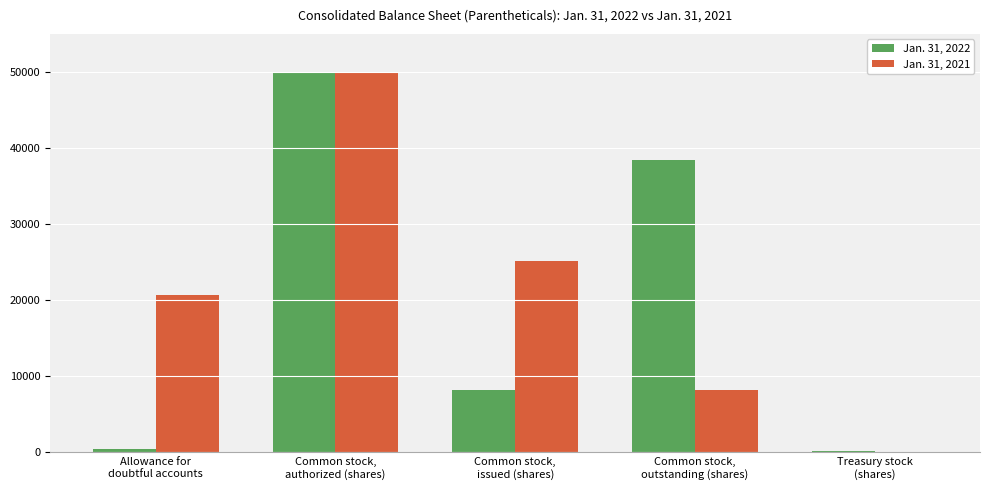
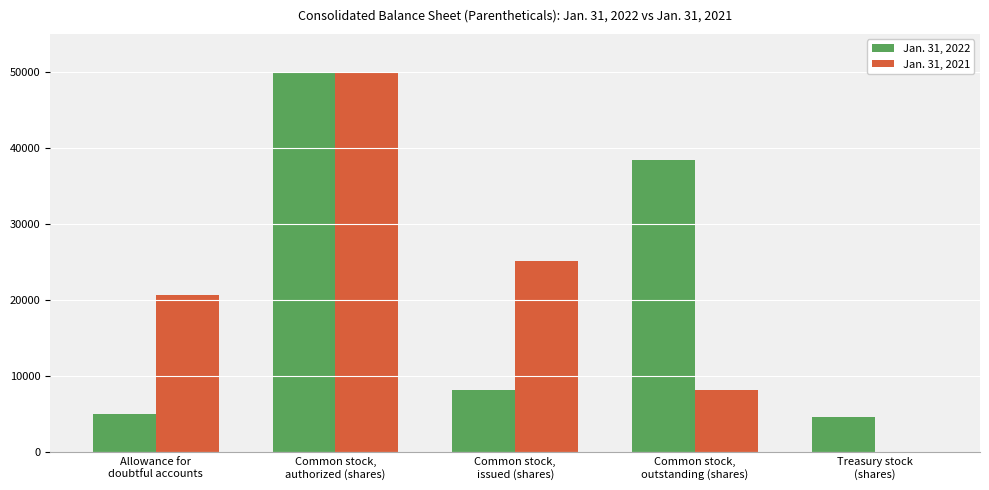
Jan. 31, 2022, Allowance for doubtful accounts: 0 -> 5000
Jan. 31, 2022, Treasury stock (shares): 0 -> 5000
